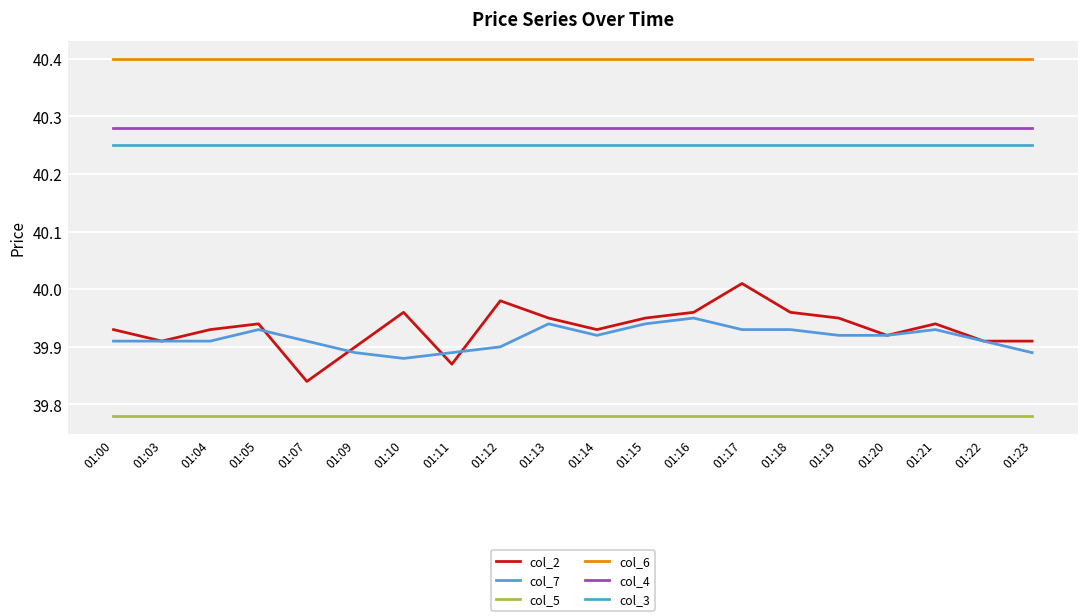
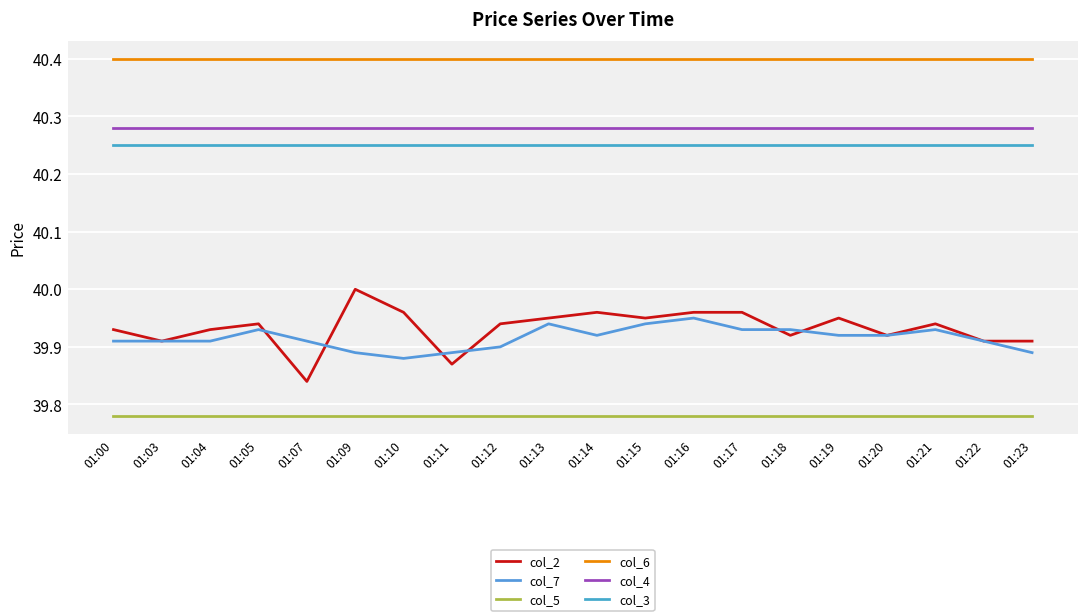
col_2, 01:09: 39.9 -> 40.0
col_2, 01:12: 39.98 -> 39.94
col_2, 01:14: 39.93 -> 39.96
col_2, 01:17: 40.01 -> 39.96
col_2, 01:18: 39.96 -> 39.92
